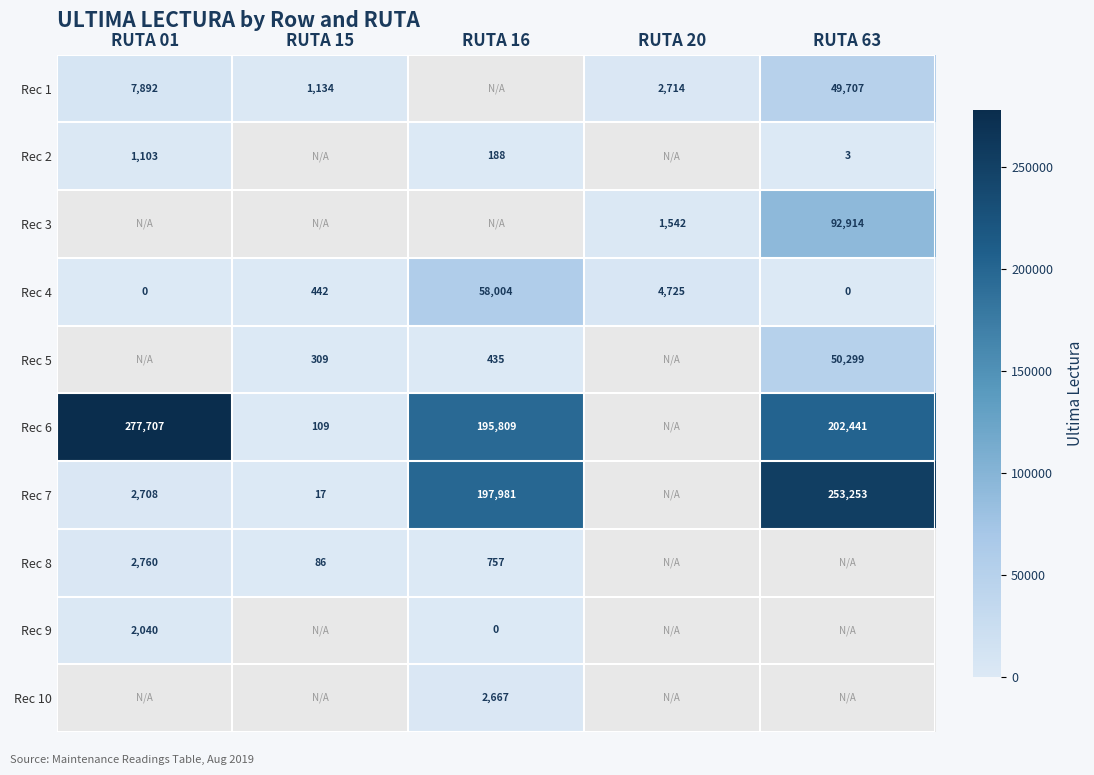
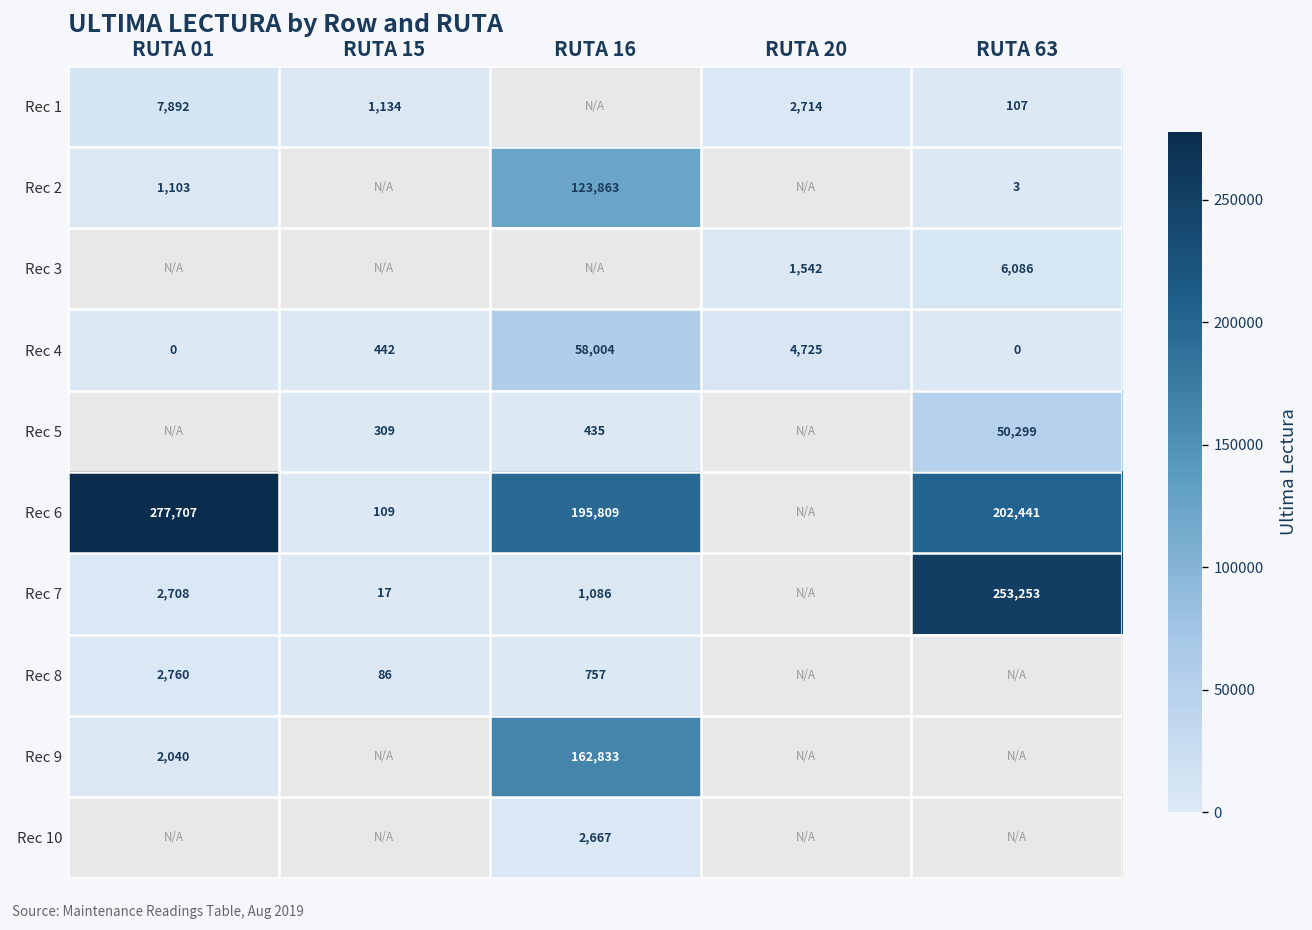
Rec 1, RUTA 63: 49,707 -> 107
Rec 2, RUTA 16: 188 -> 123,863
Rec 3, RUTA 63: 92,914 -> 6,086
Rec 7, RUTA 16: 197,981 -> 1,086
Rec 9, RUTA 16: 0 -> 162,833
